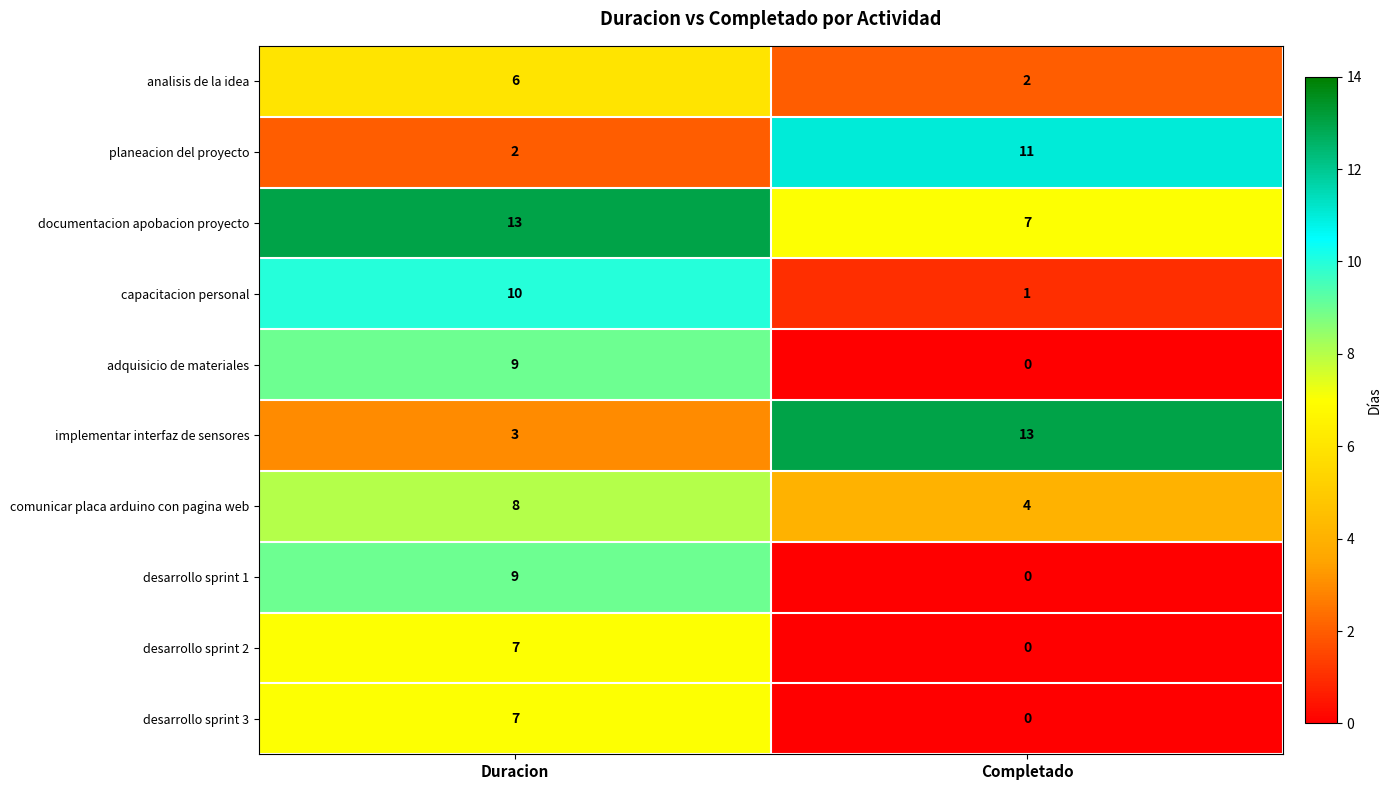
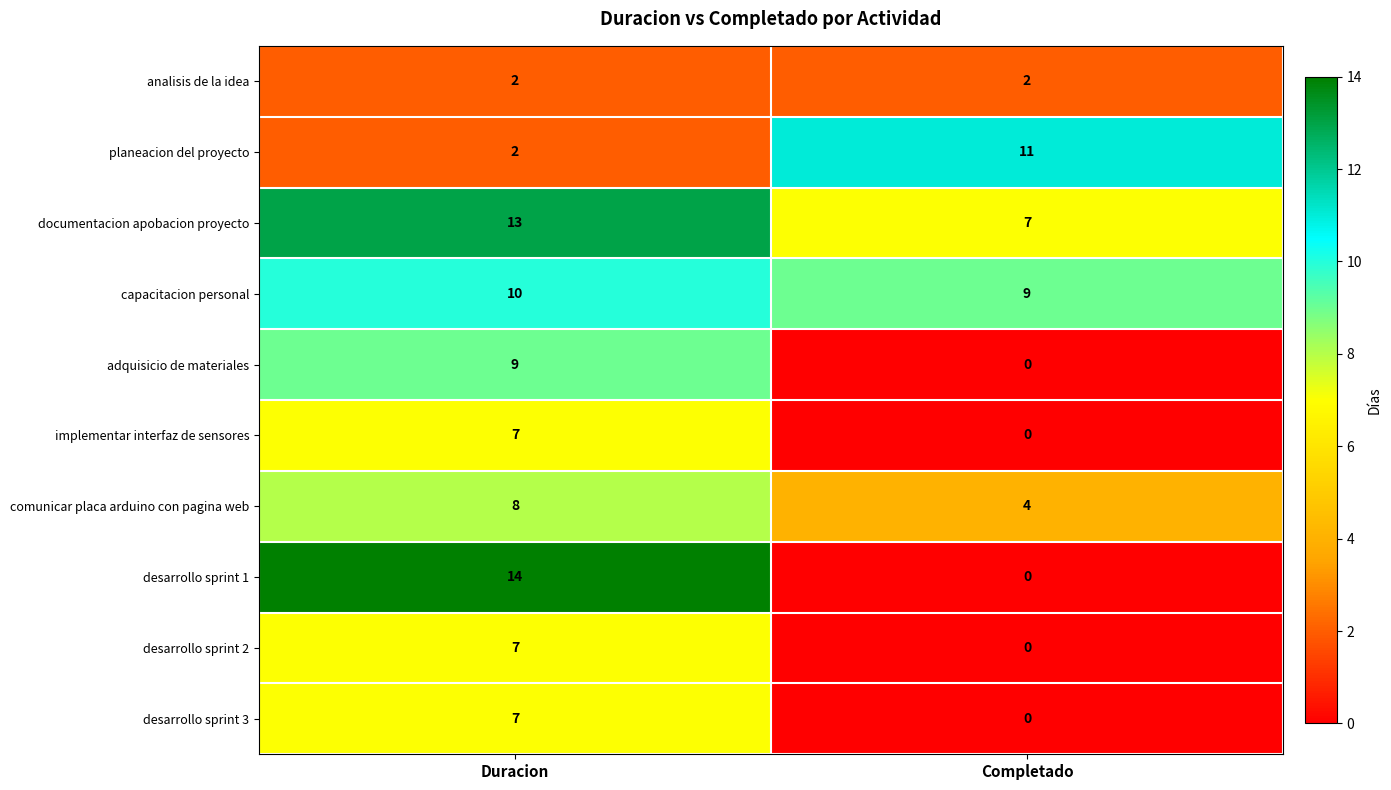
analisis de la idea, Duracion: 6 -> 2
capacitacion personal, Completado: 1 -> 9
implementar interfaz de sensores, Duracion: 3 -> 7
implementar interfaz de sensores, Completado: 13 -> 0
desarrollo sprint 1, Duracion: 9 -> 14
